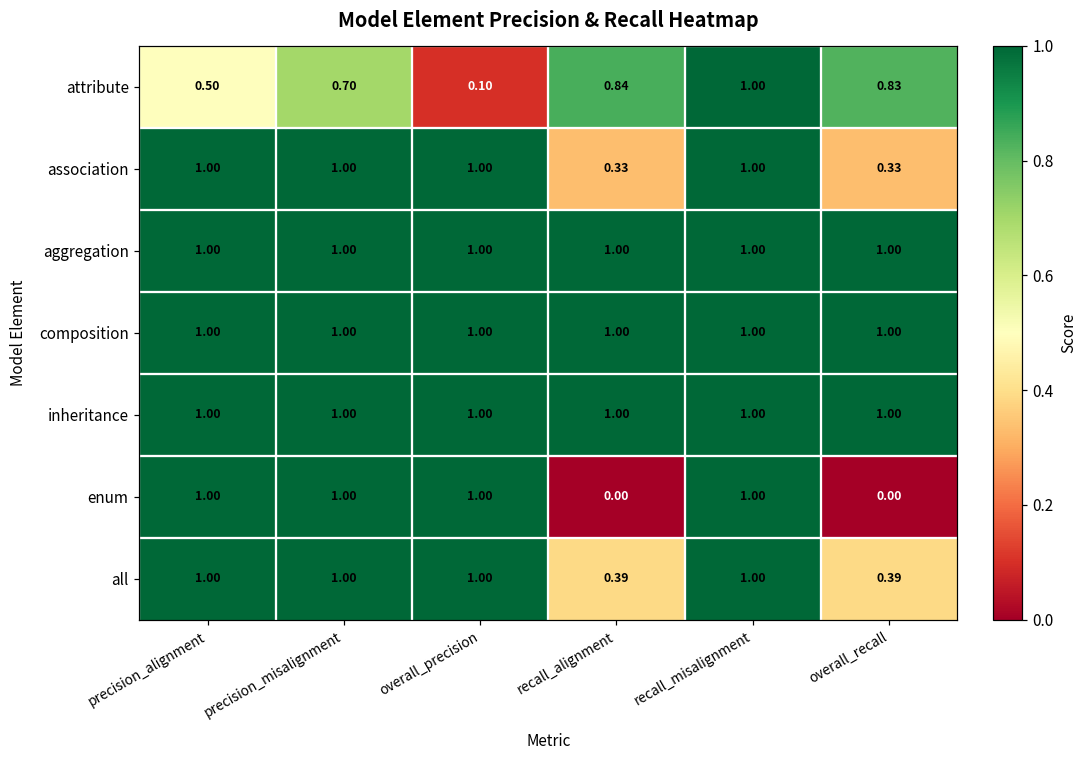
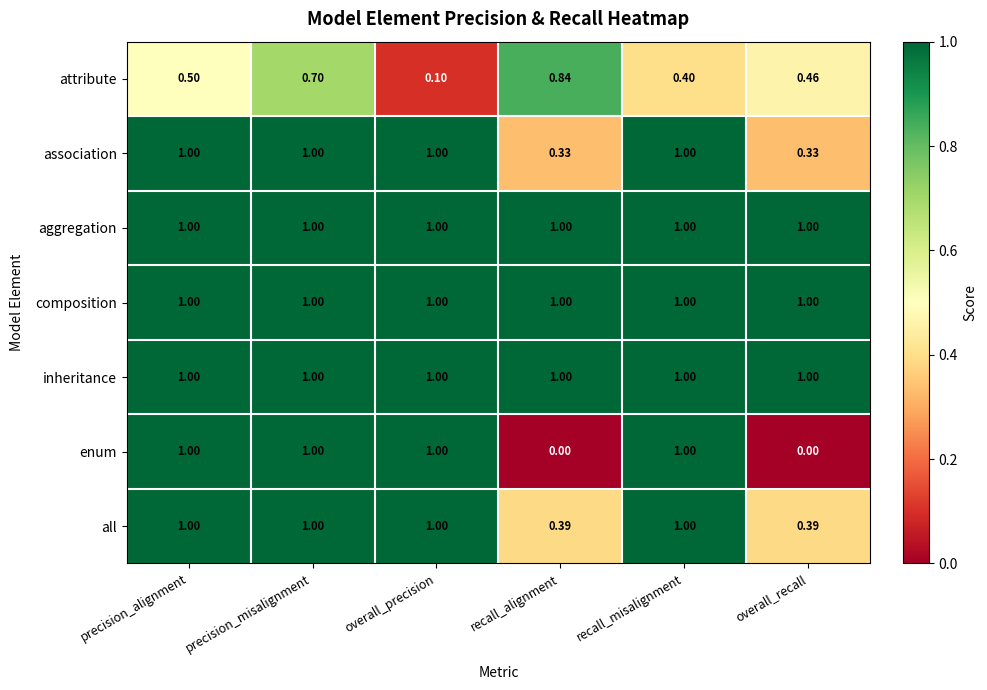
attribute, recall_misalignment: 1.00 -> 0.40
attribute, overall_recall: 0.83 -> 0.46
